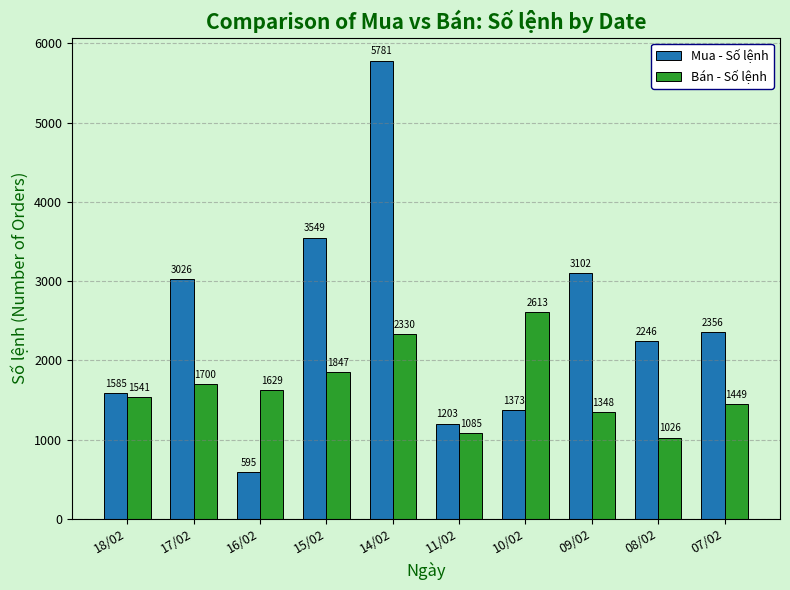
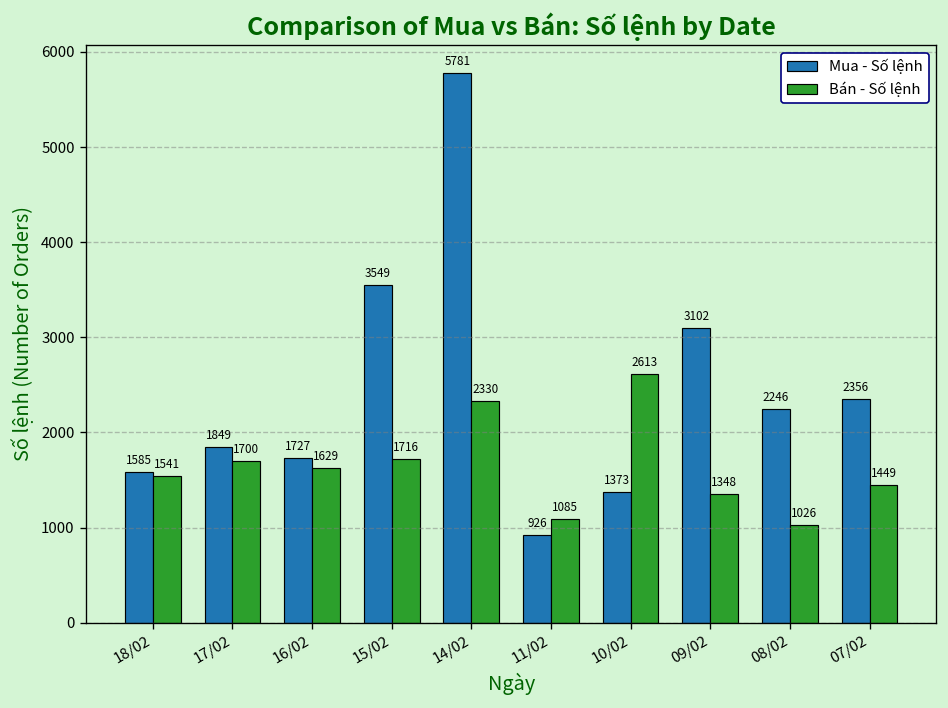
Mua - Số lệnh, 17/02: 3026 -> 1849
Mua - Số lệnh, 16/02: 595 -> 1727
Bán - Số lệnh, 15/02: 1847 -> 1716
Mua - Số lệnh, 11/02: 1203 -> 926
